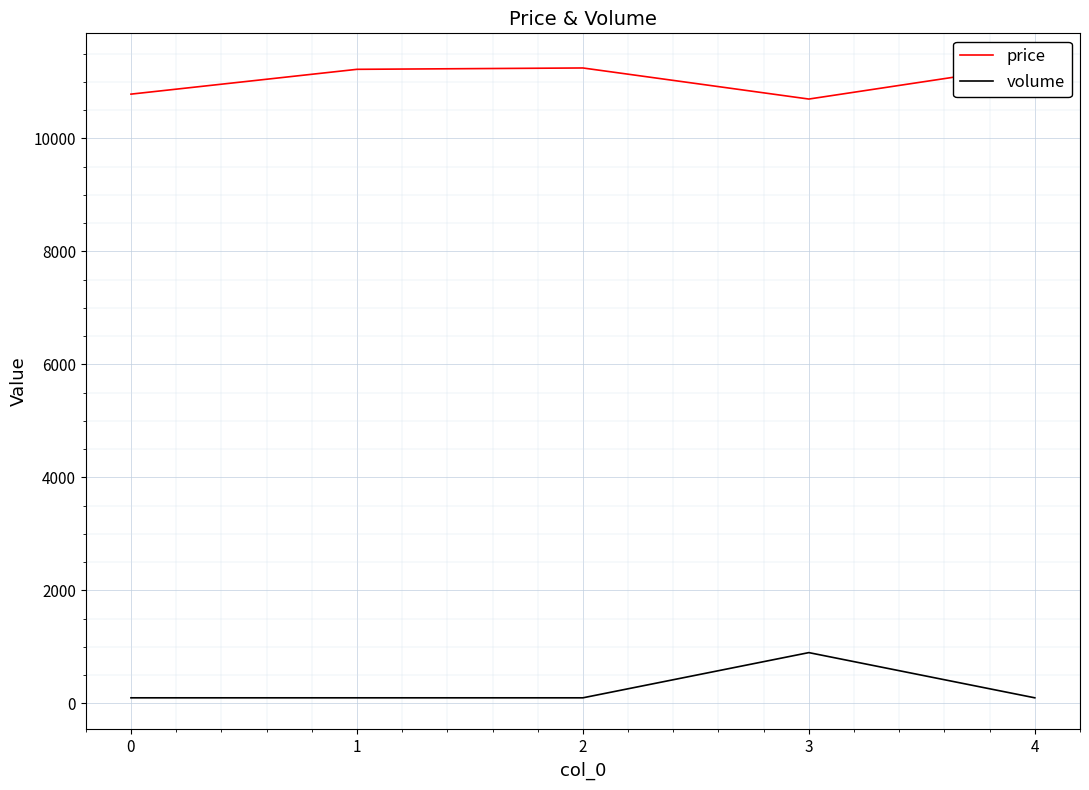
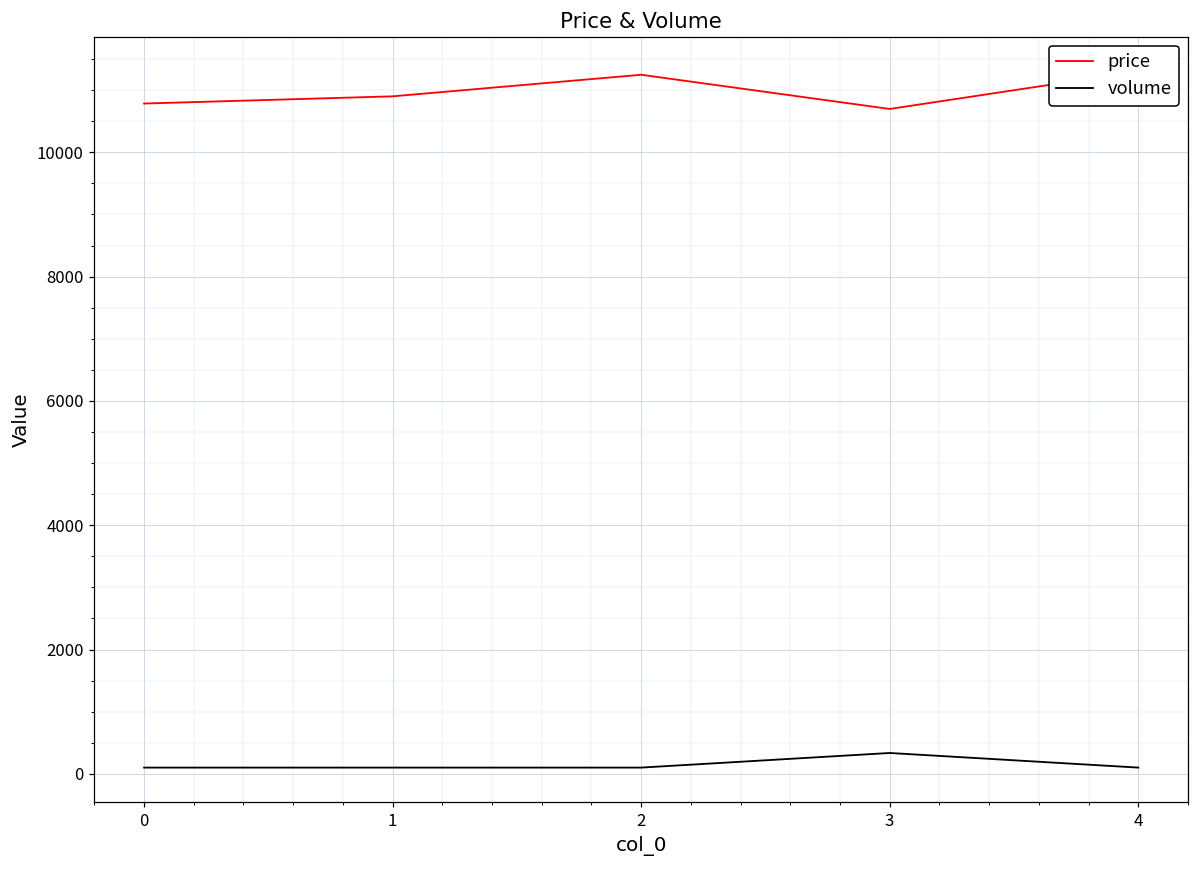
price, 1: 11200 -> 10900
volume, 3: 900 -> 300
